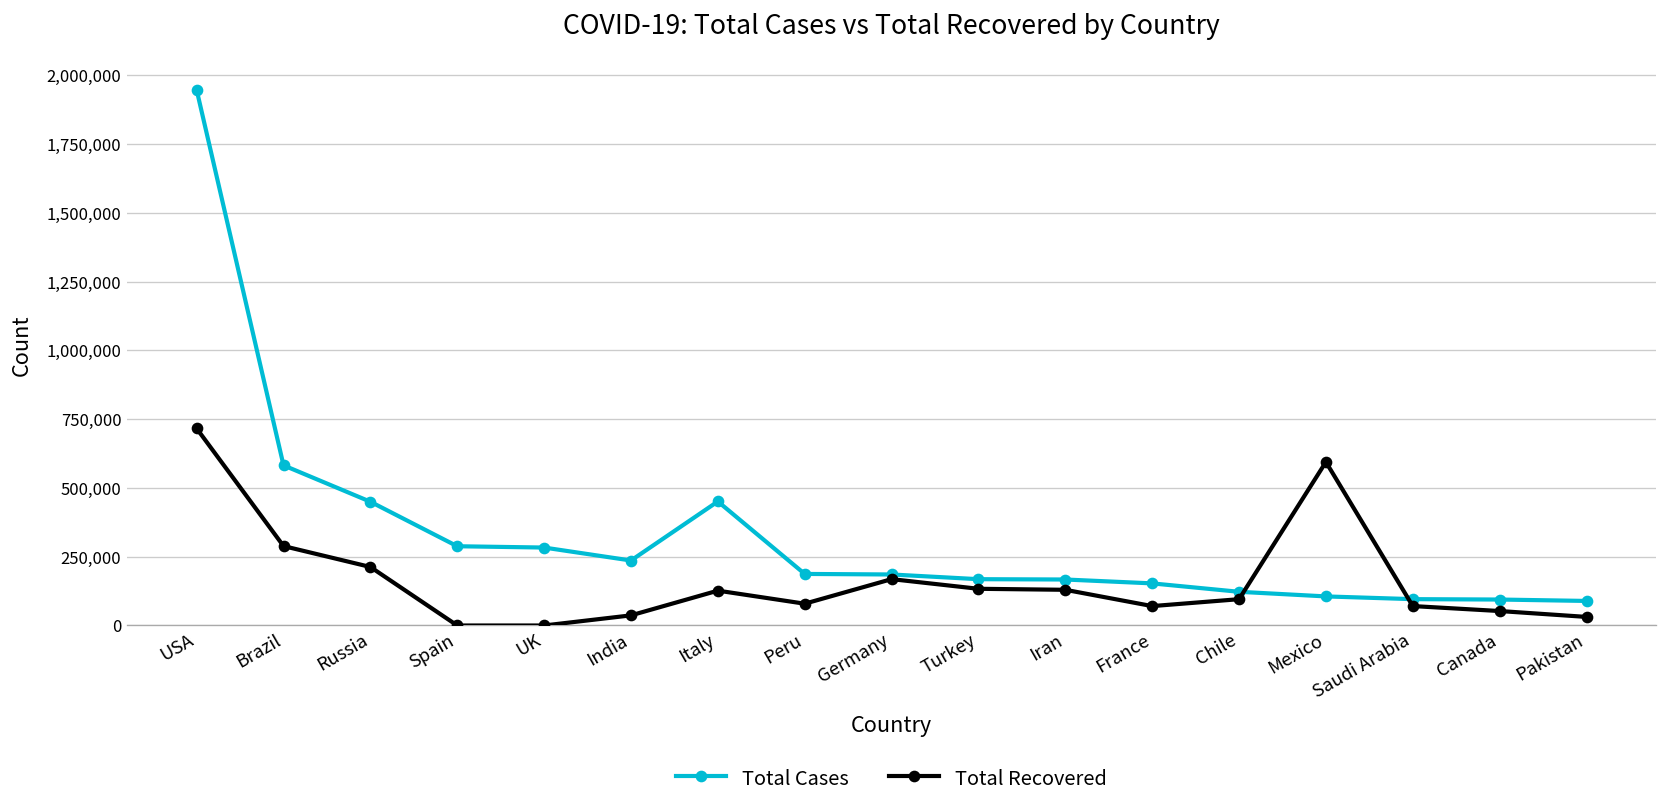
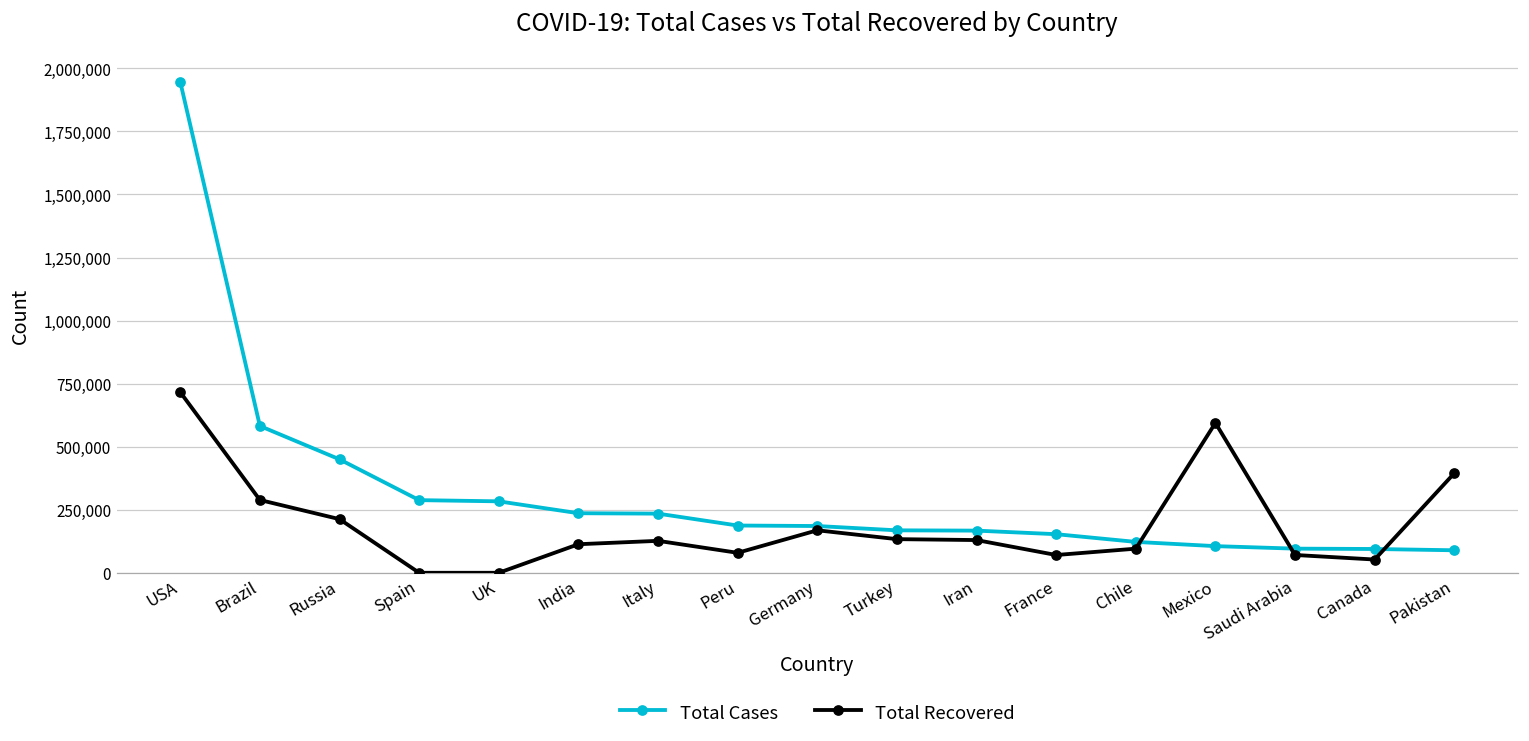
Total Recovered, India: 40,000 -> 110,000
Total Cases, Italy: 450,000 -> 230,000
Total Recovered, Pakistan: 30,000 -> 390,000
